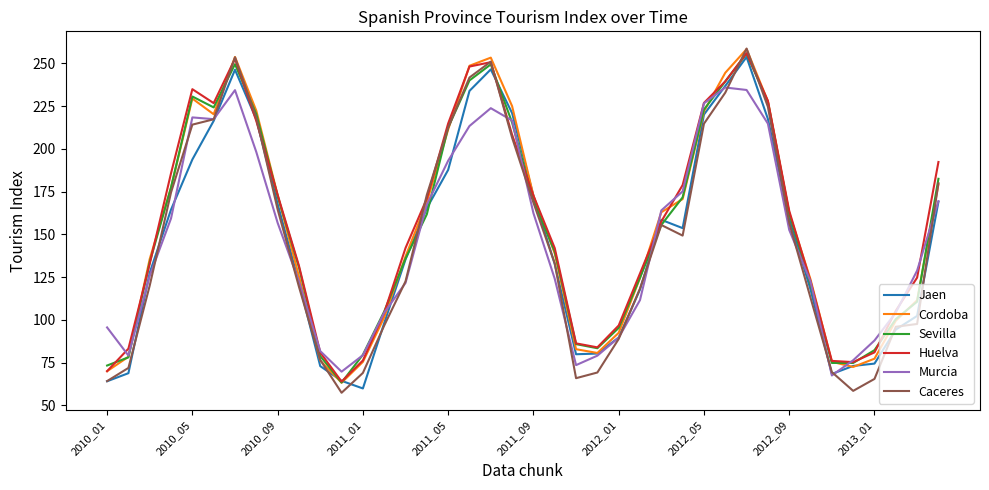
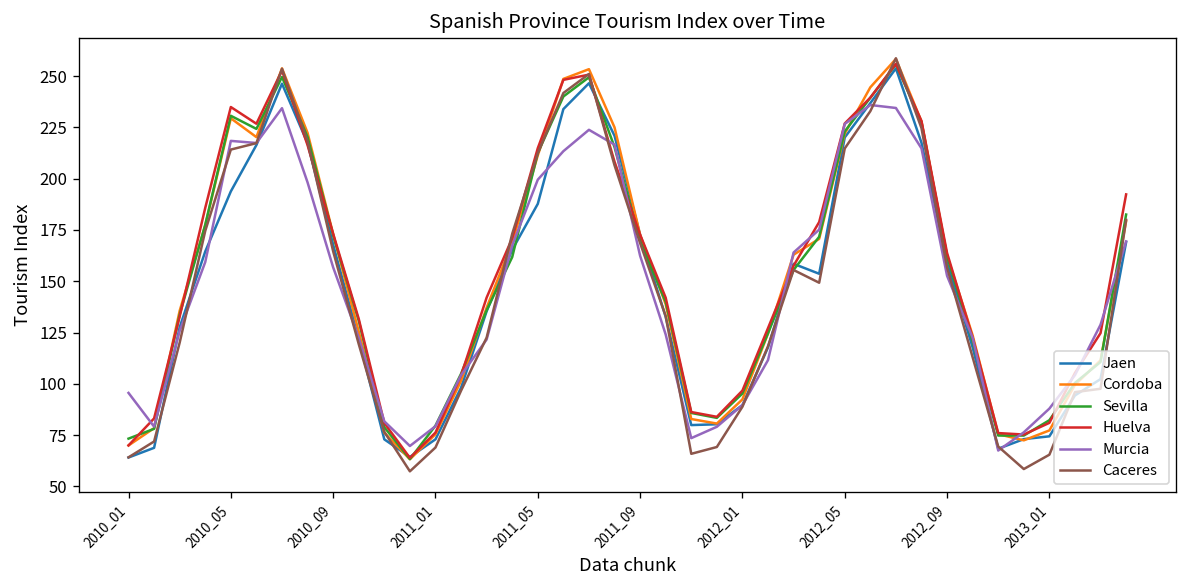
Jaen, 2011_01: 60 -> 73
Murcia, 2011_05: 193 -> 200
